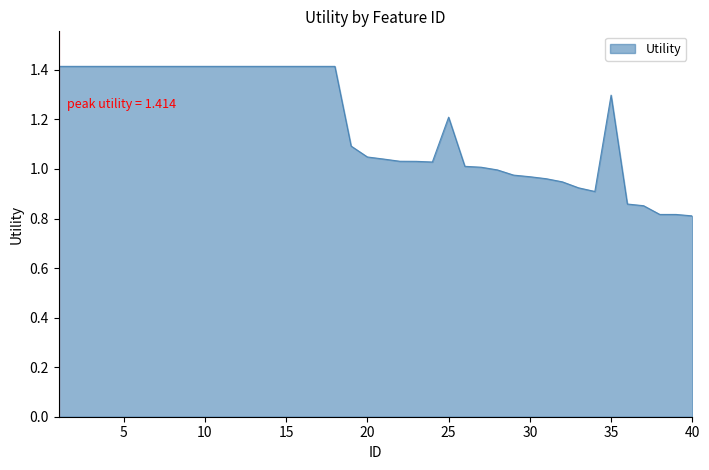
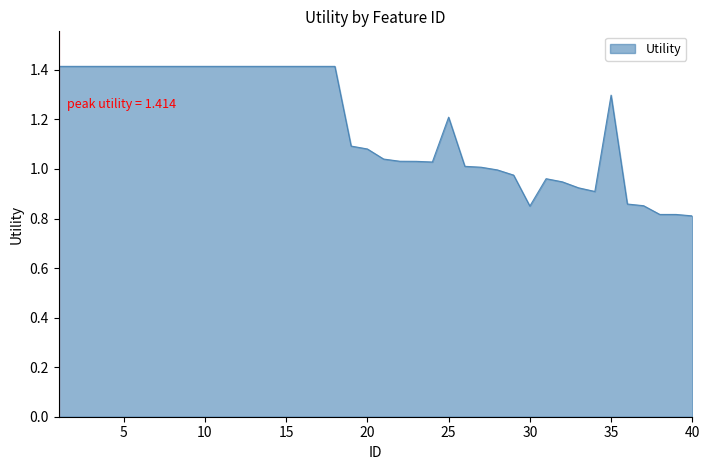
20: 1.05 -> 1.08
30: 0.97 -> 0.85
